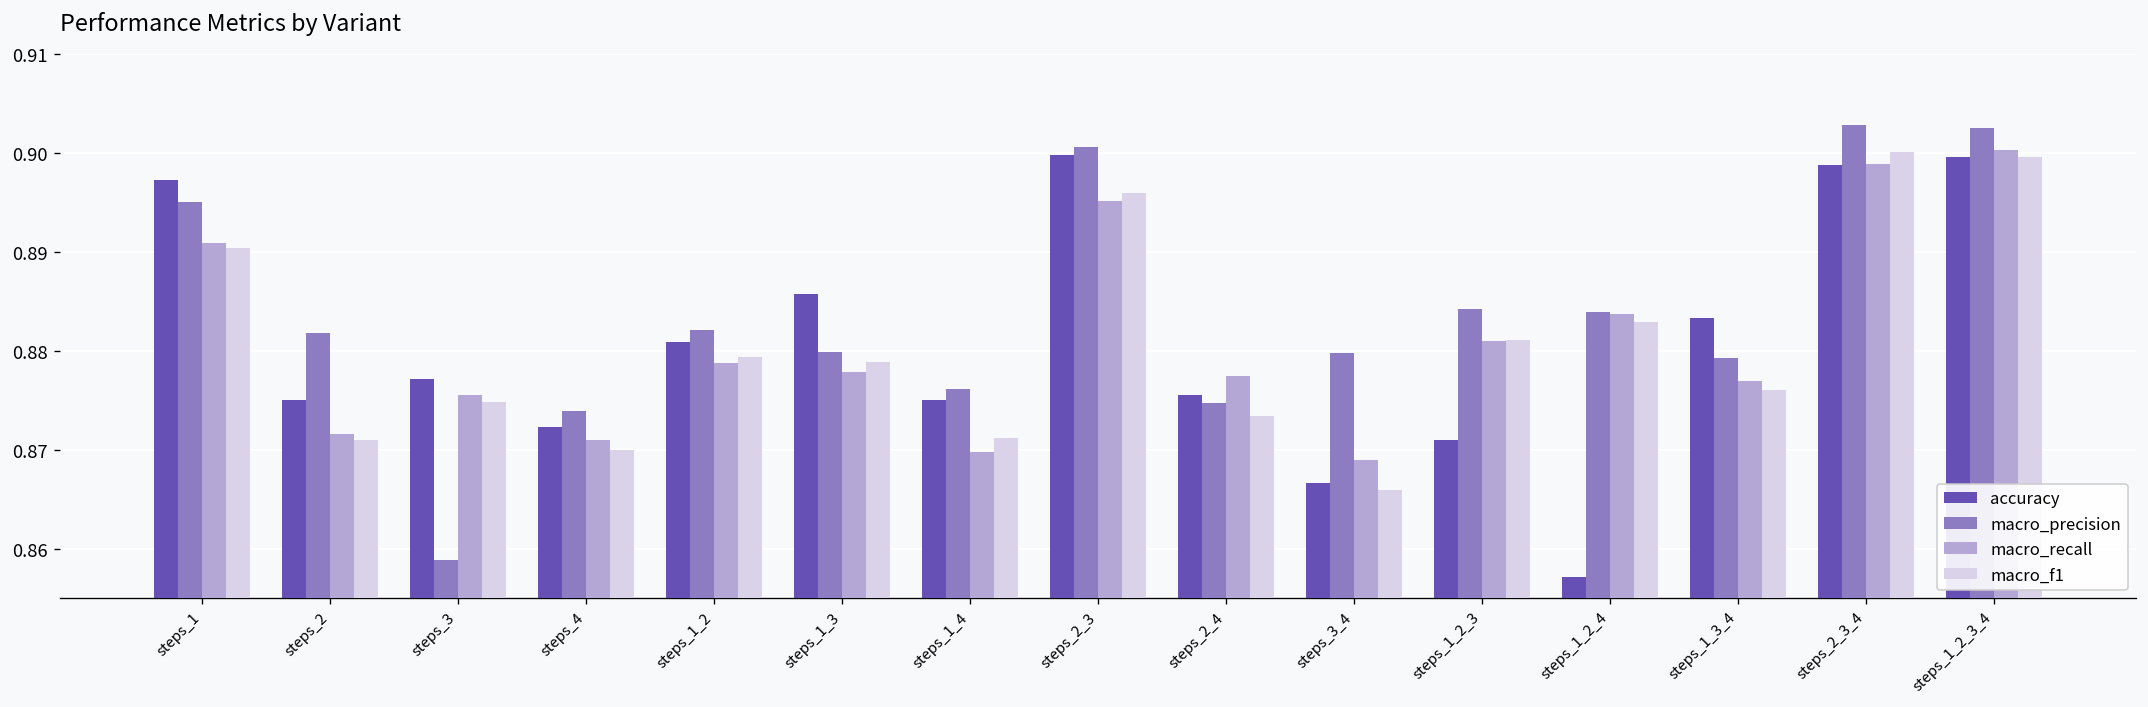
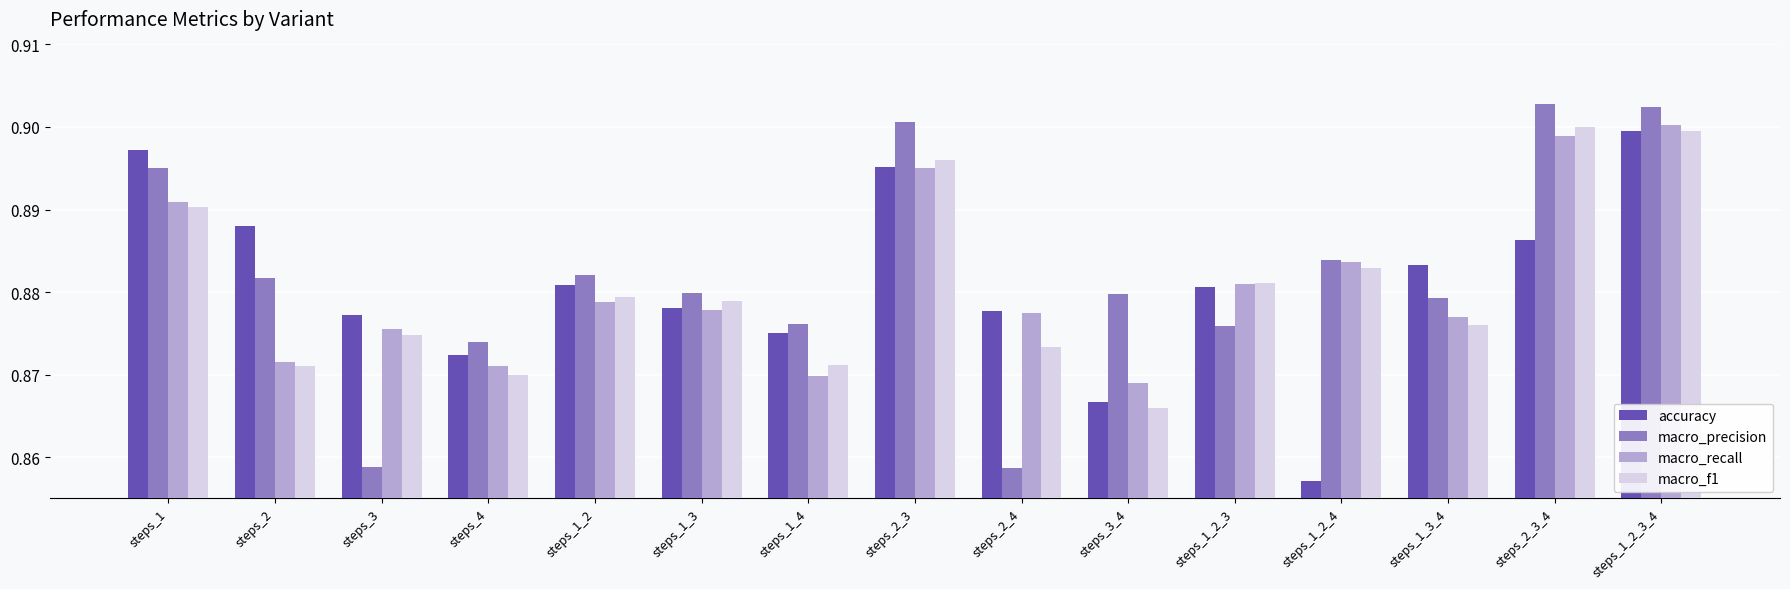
accuracy, steps_2: 0.875 -> 0.888
accuracy, steps_1_3: 0.886 -> 0.878
accuracy, steps_2_3: 0.900 -> 0.895
accuracy, steps_2_4: 0.876 -> 0.878
macro_precision, steps_2_4: 0.875 -> 0.859
accuracy, steps_1_2_3: 0.871 -> 0.881
macro_precision, steps_1_2_3: 0.884 -> 0.876
accuracy, steps_2_3_4: 0.899 -> 0.886
